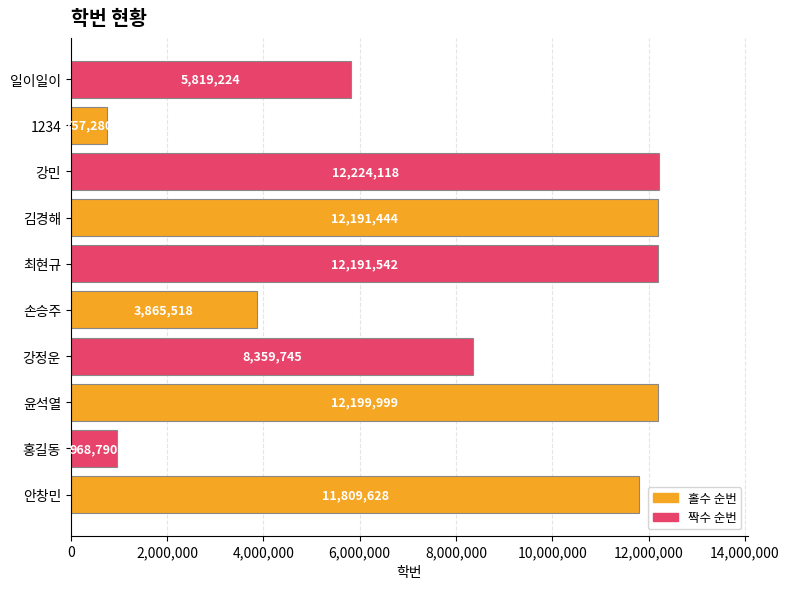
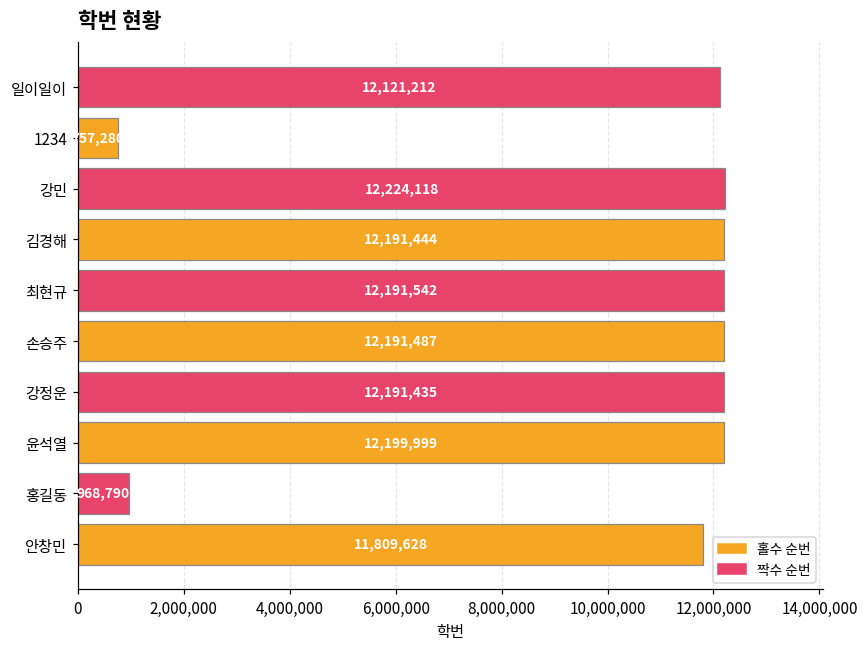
일이일이: 5,819,224 -> 12,121,212
손승주: 3,865,518 -> 12,191,487
강정운: 8,359,745 -> 12,191,435
